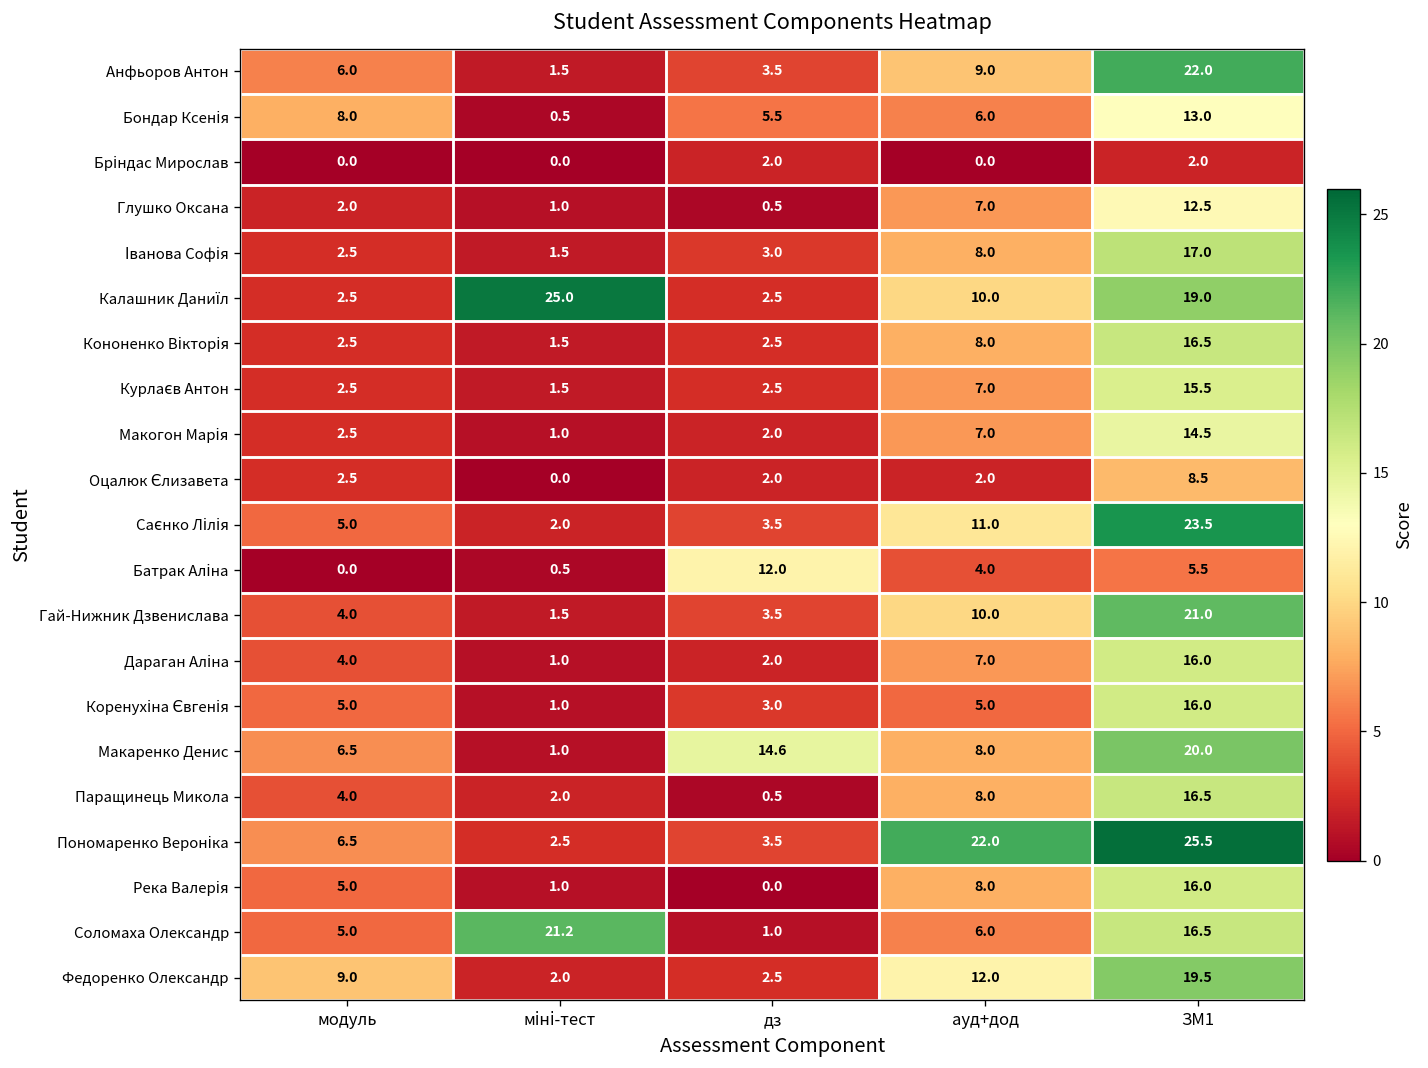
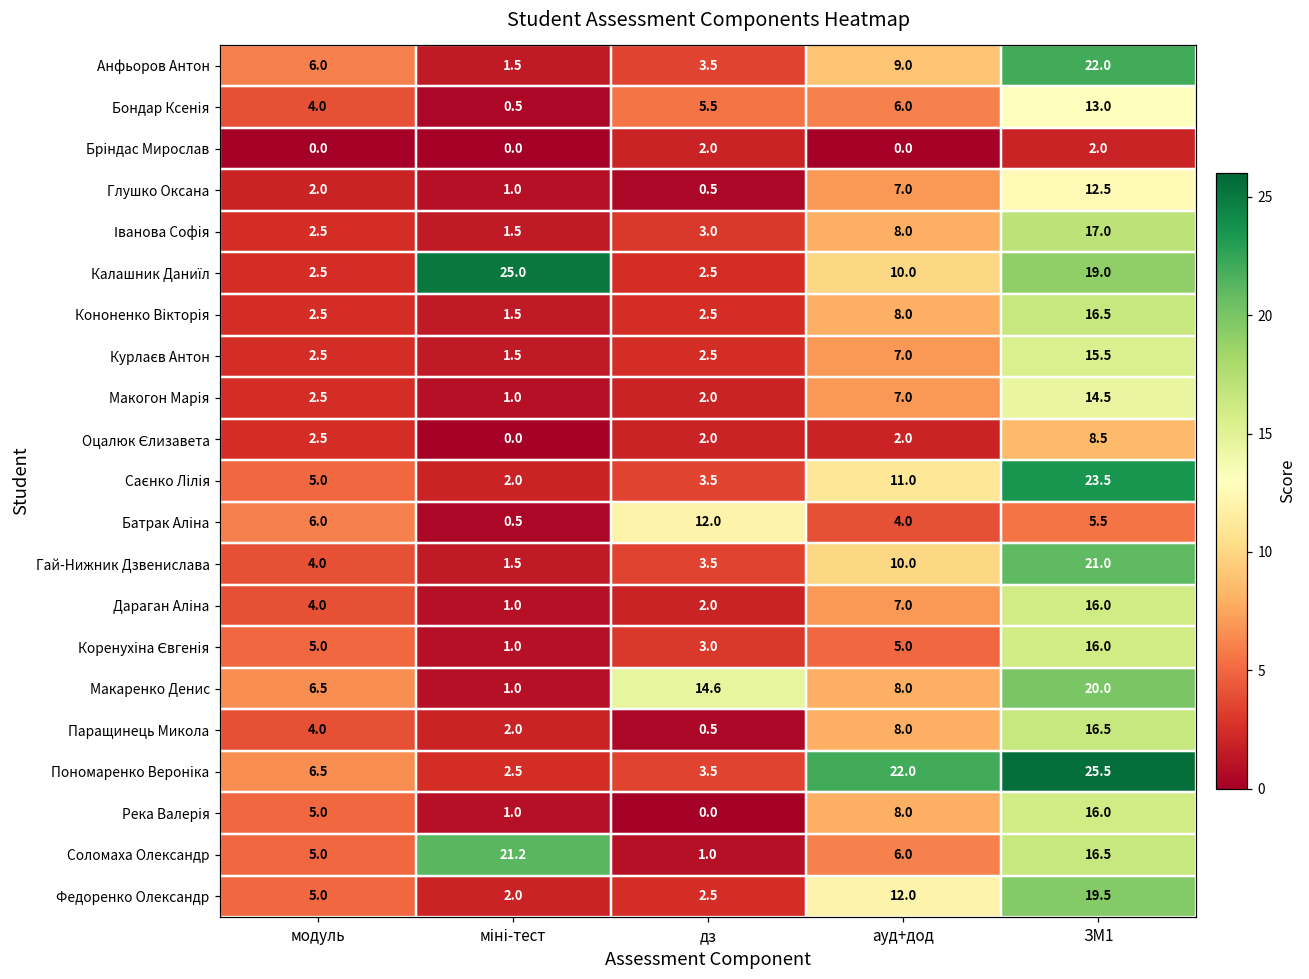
Бондар Ксенія, модуль: 8.0 -> 4.0
Батрак Аліна, модуль: 0.0 -> 6.0
Федоренко Олександр, модуль: 9.0 -> 5.0
